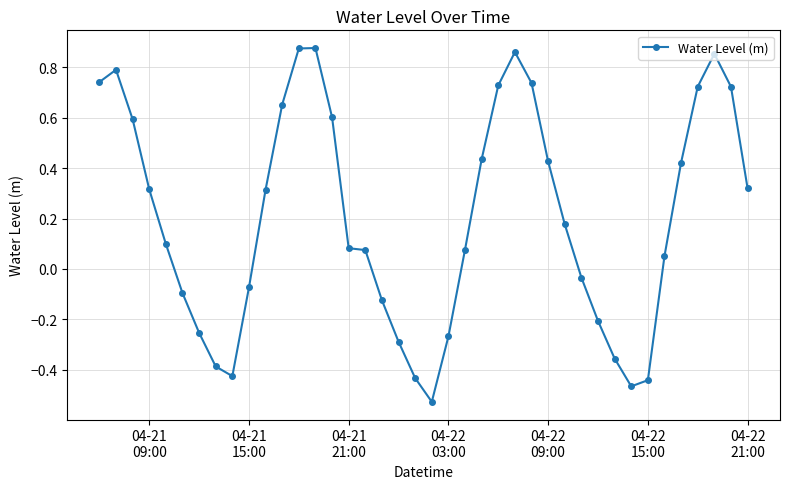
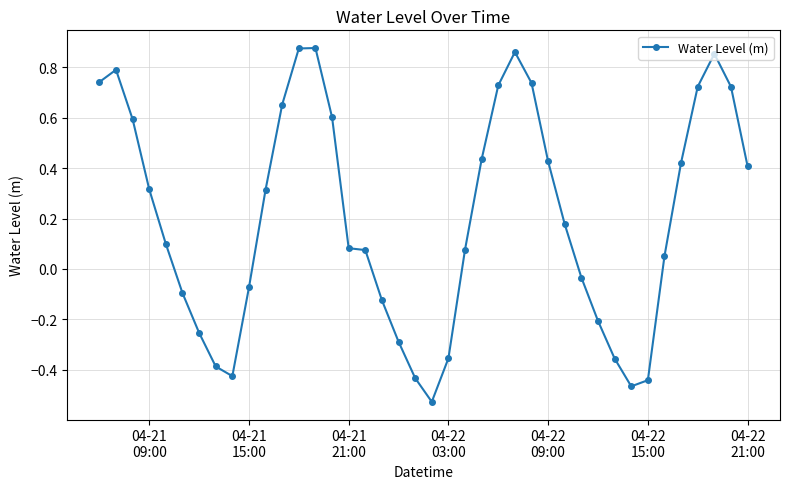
04-22 03:00: -0.27 -> -0.36
04-22 21:00: 0.32 -> 0.41
